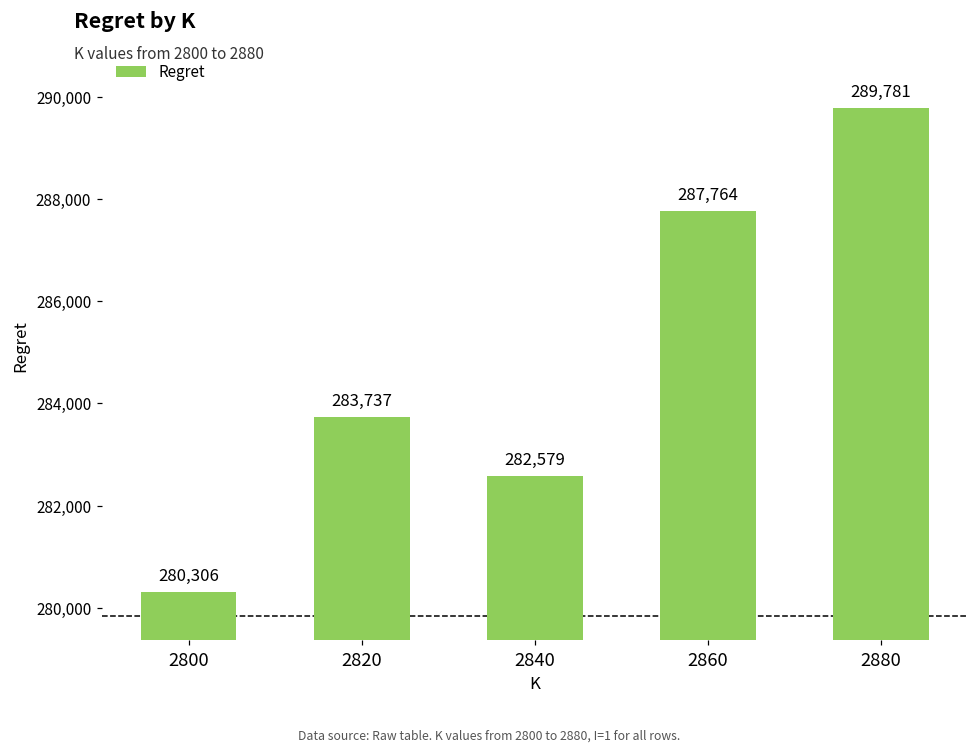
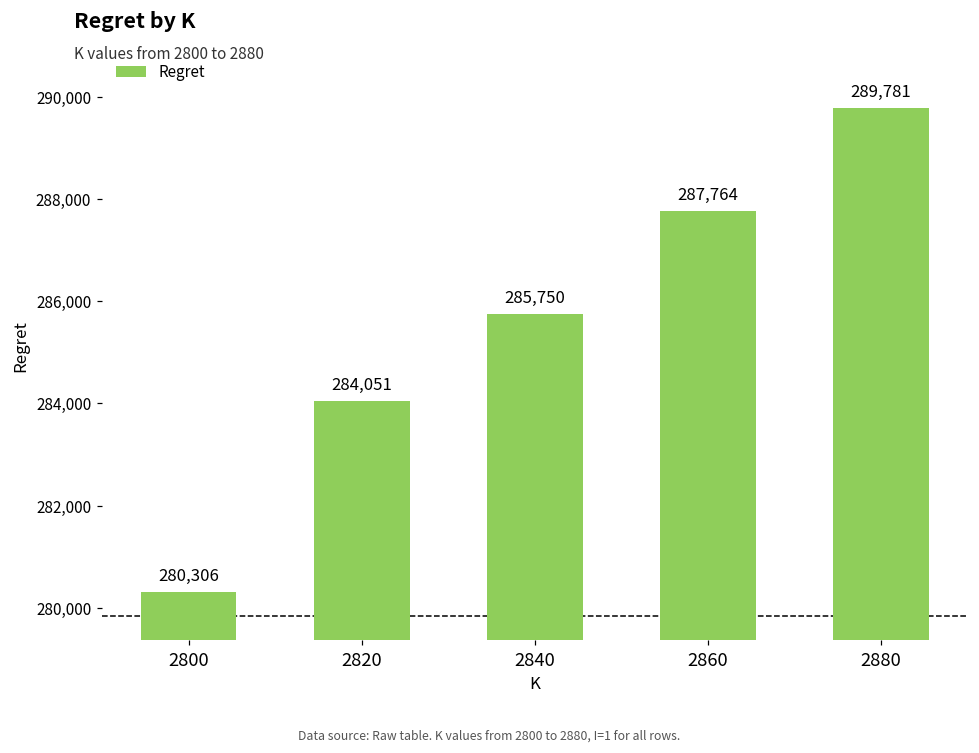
2820: 283,737 -> 284,051
2840: 282,579 -> 285,750
